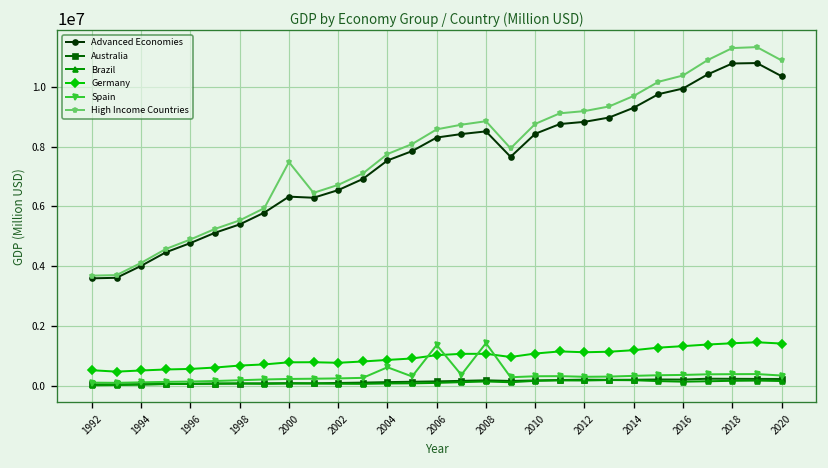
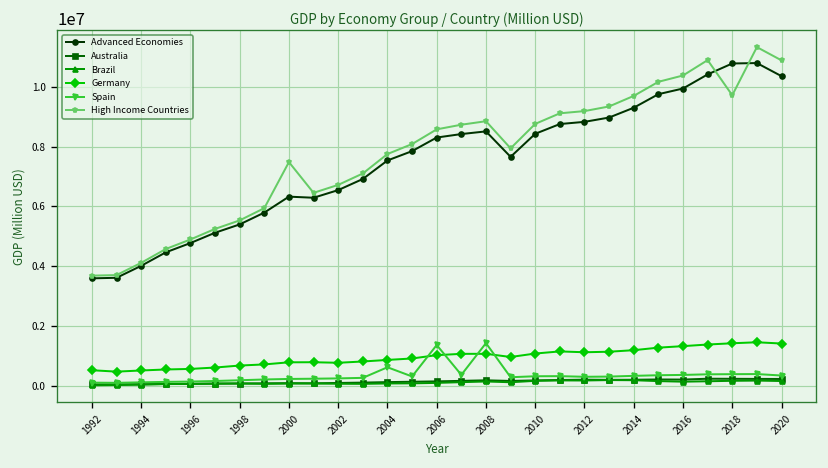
High Income Countries, 2018: 11300000 -> 9700000
